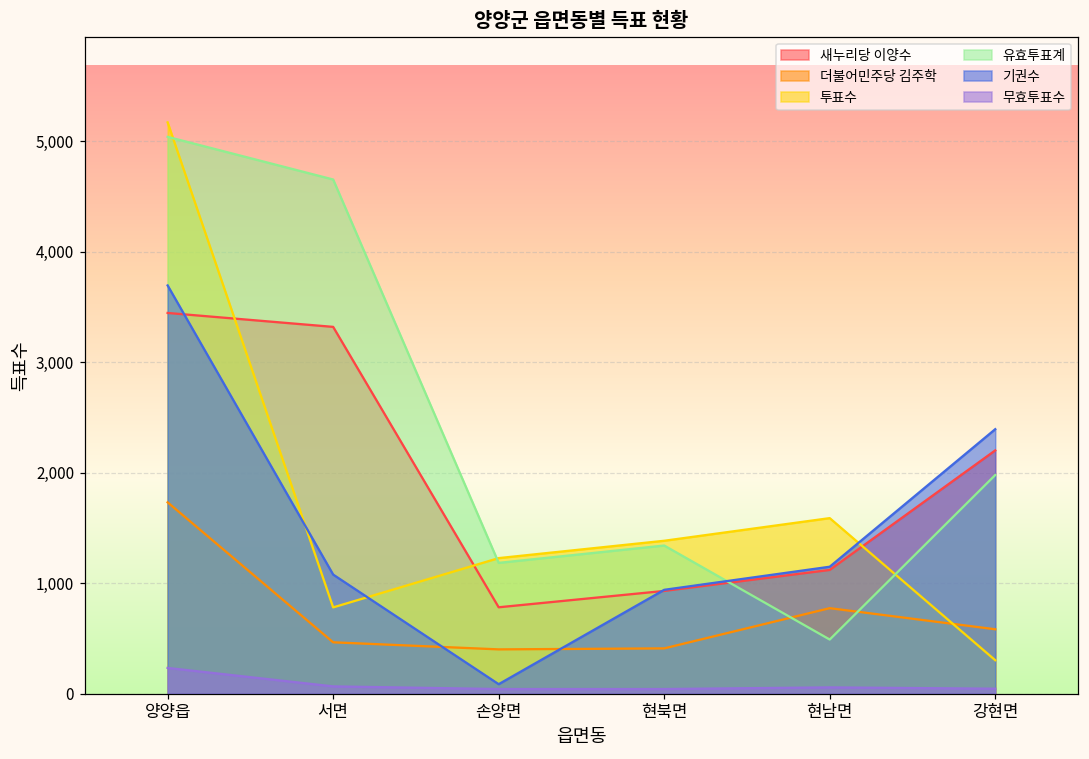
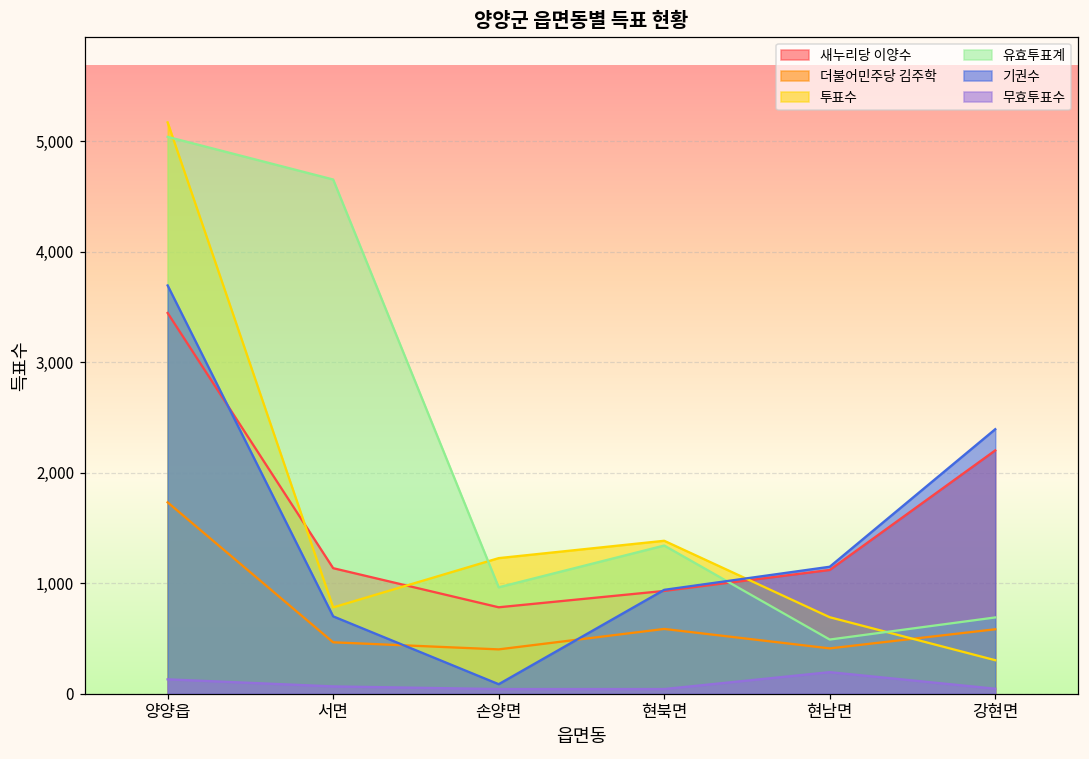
무효투표수, 양양읍: 230 -> 130
새누리당 이양수, 서면: 3,320 -> 1,140
기권수, 서면: 1,080 -> 700
유효투표계, 손양면: 1,190 -> 960
더불어민주당 김주학, 현북면: 410 -> 590
더불어민주당 김주학, 현남면: 780 -> 410
투표수, 현남면: 1,590 -> 690
무효투표수, 현남면: 60 -> 200
유효투표계, 강현면: 1,980 -> 690
